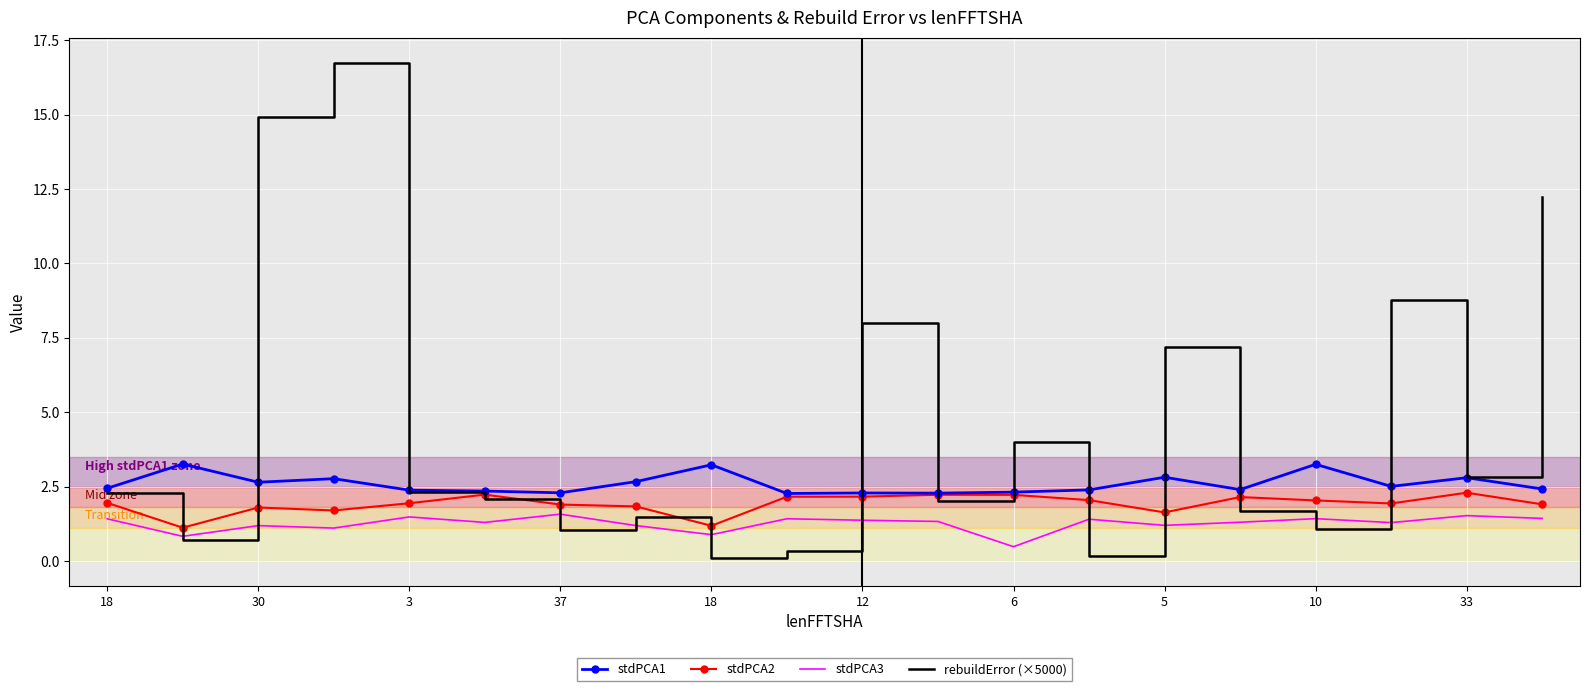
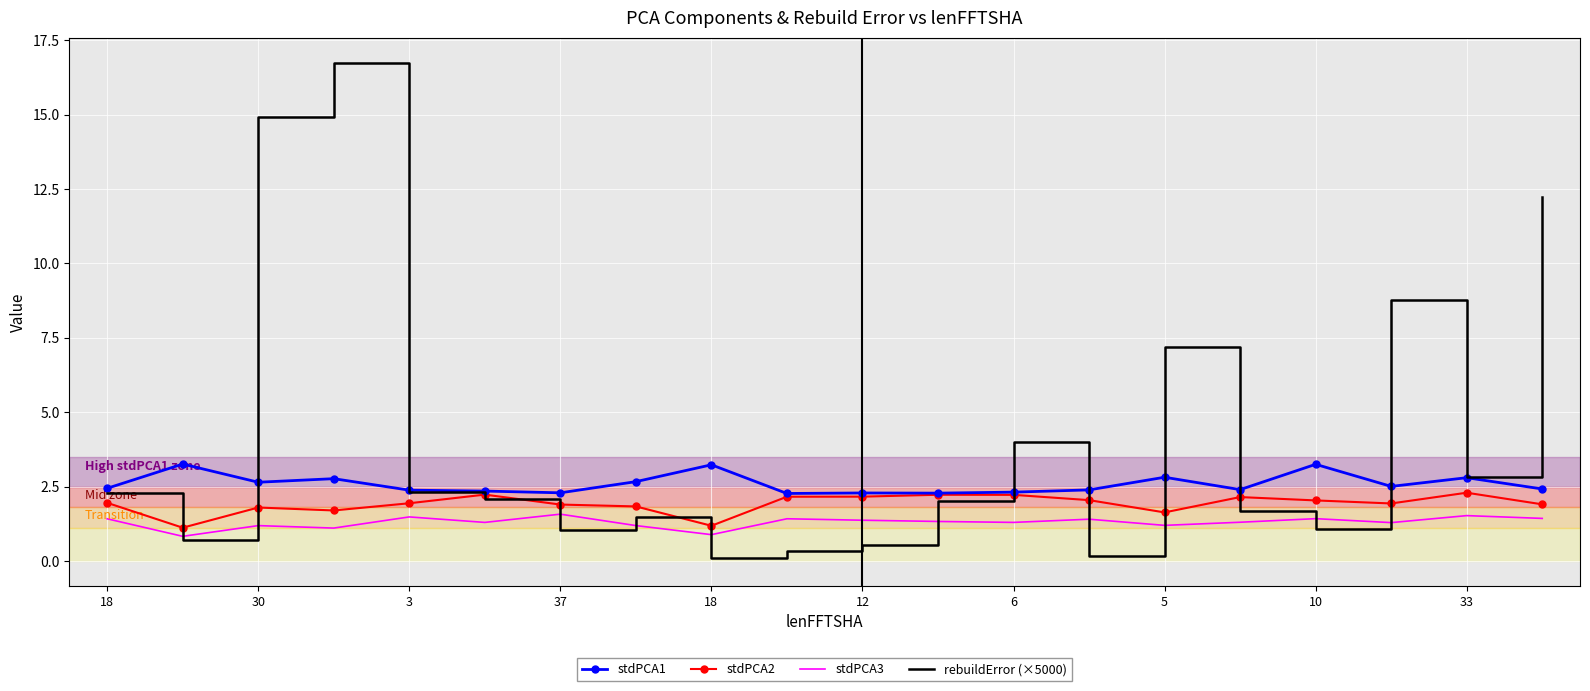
rebuildError (×5000), 12: 8.0 -> 0.5
stdPCA3, 6: 0.5 -> 1.3
